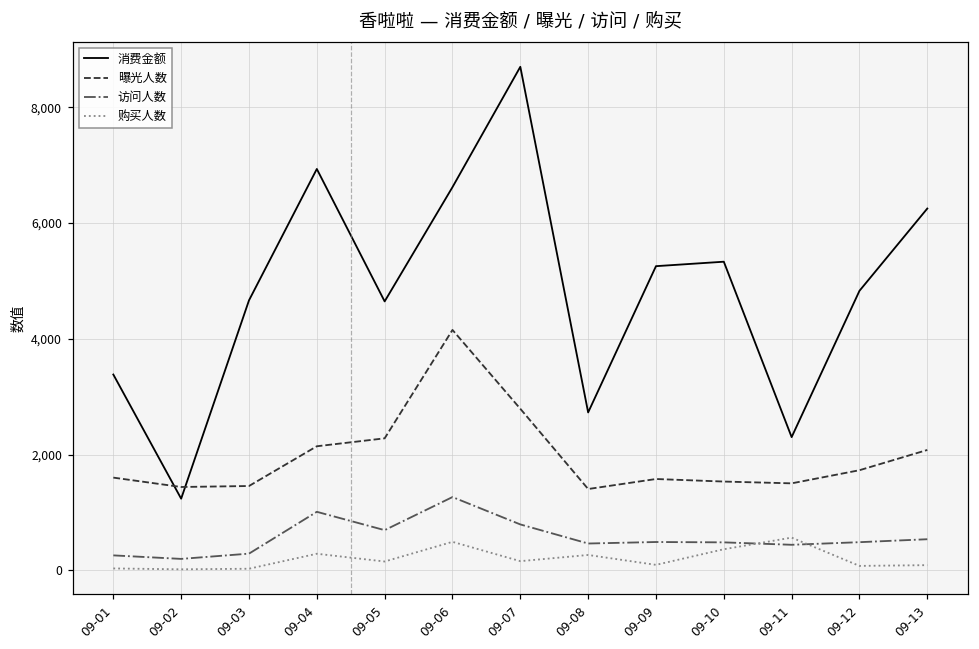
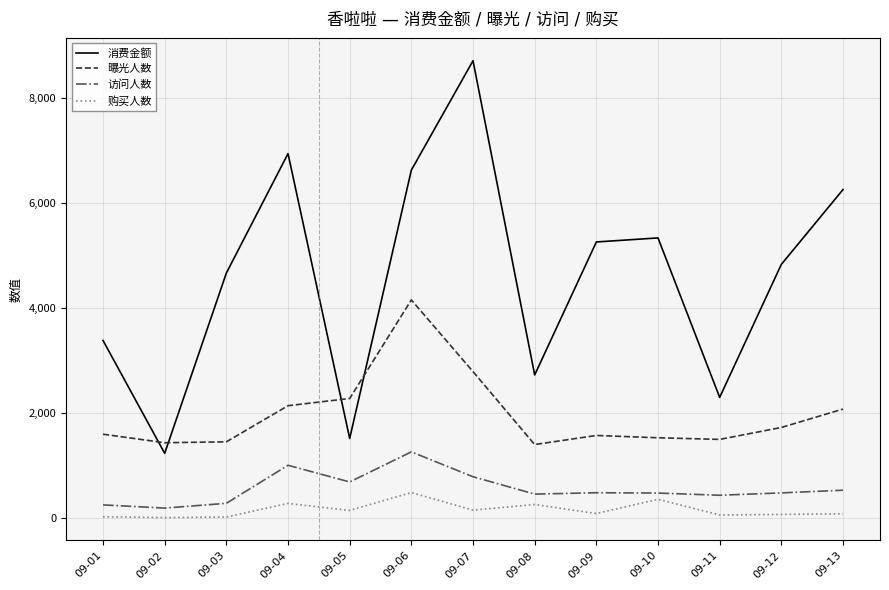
消费金额, 09-05: 4,600 -> 1,500
购买人数, 09-11: 600 -> 100
